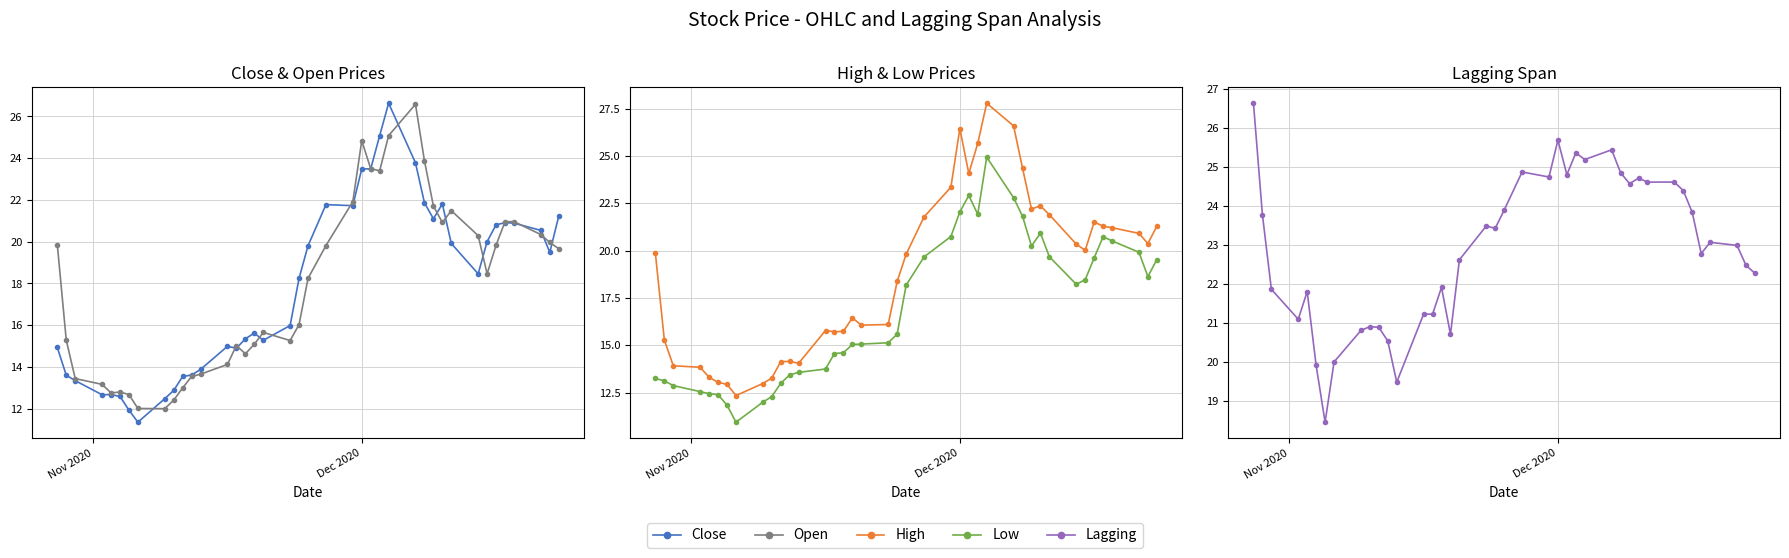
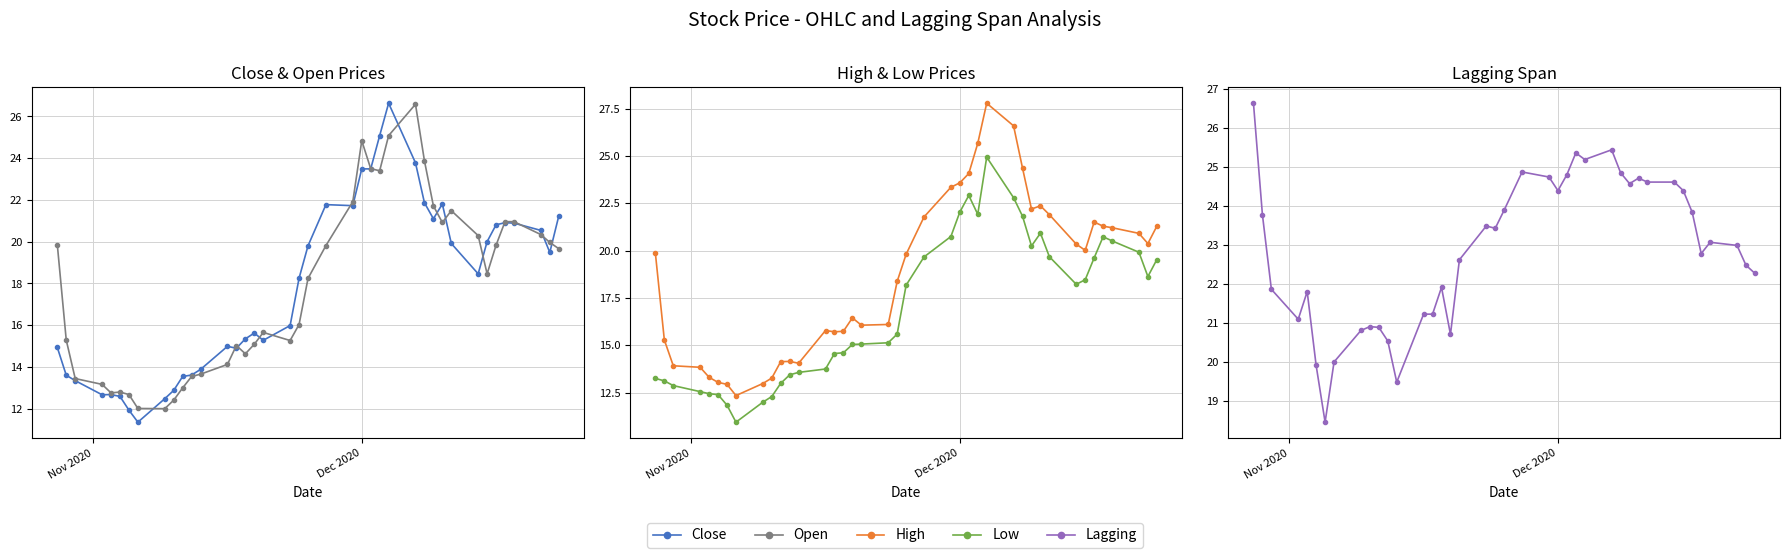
High & Low Prices, High, Dec 2020: 26.4 -> 23.6
Lagging Span, Dec 2020: 25.7 -> 24.4
